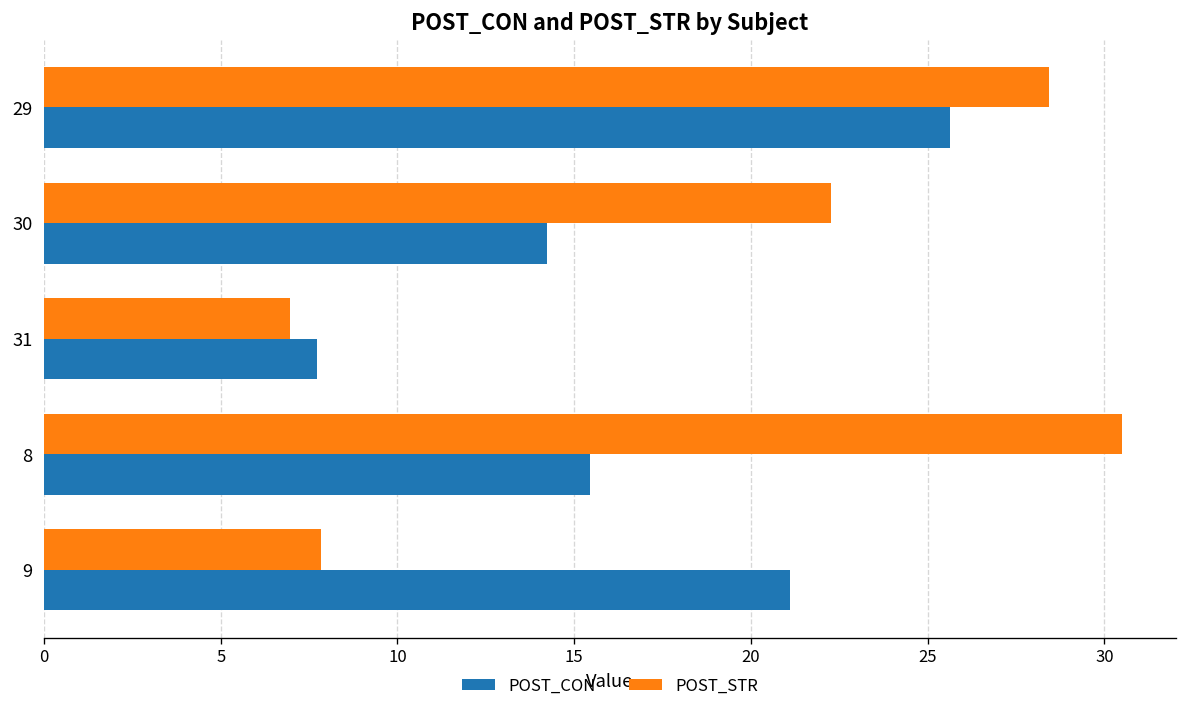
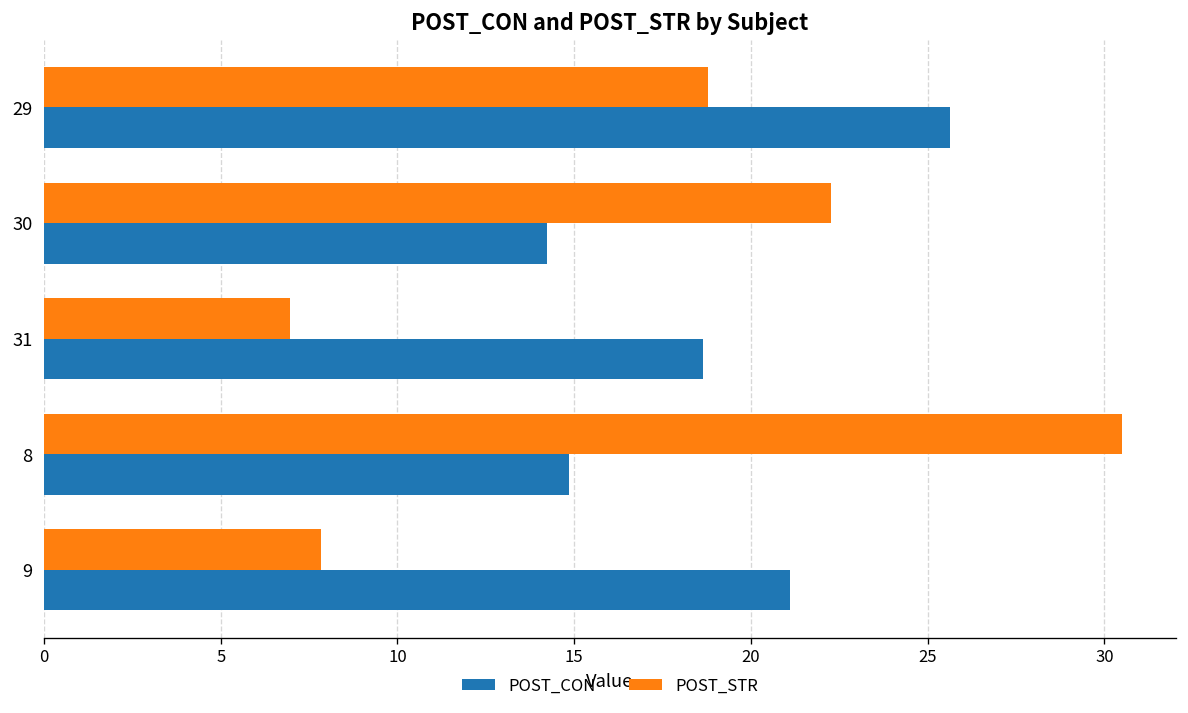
POST_STR, 29: 28.4 -> 18.8
POST_CON, 31: 7.7 -> 18.6
POST_CON, 8: 15.5 -> 14.9
